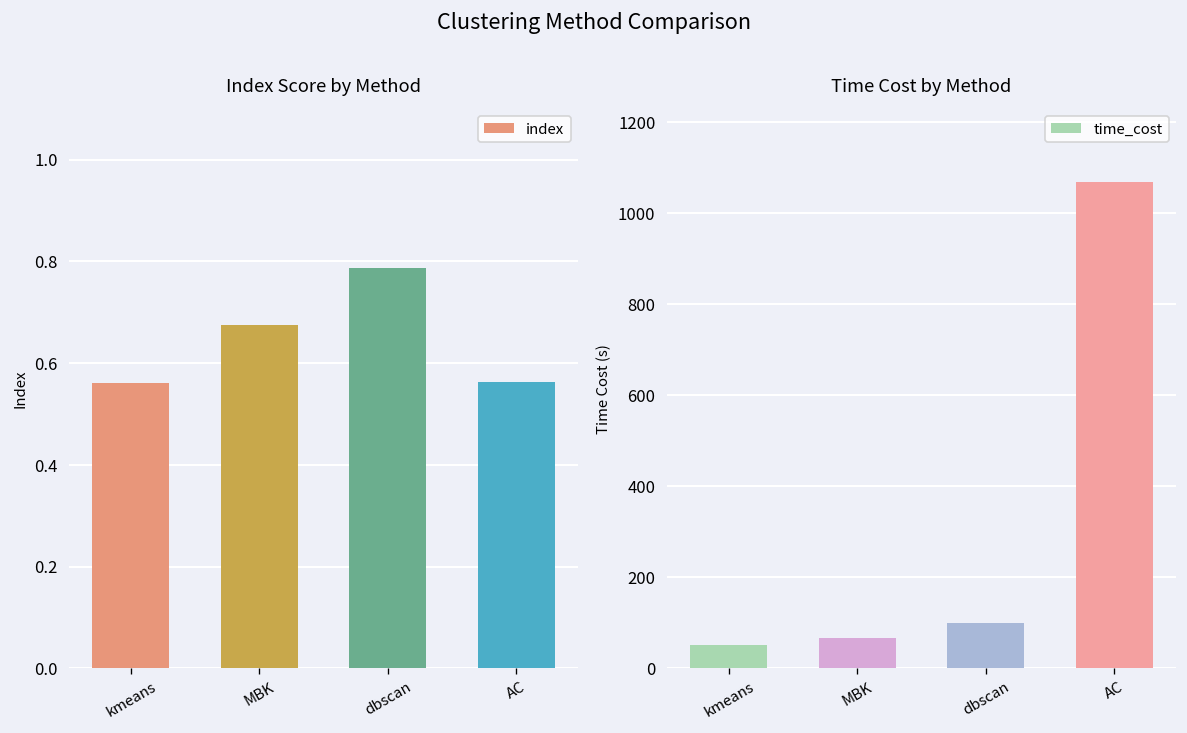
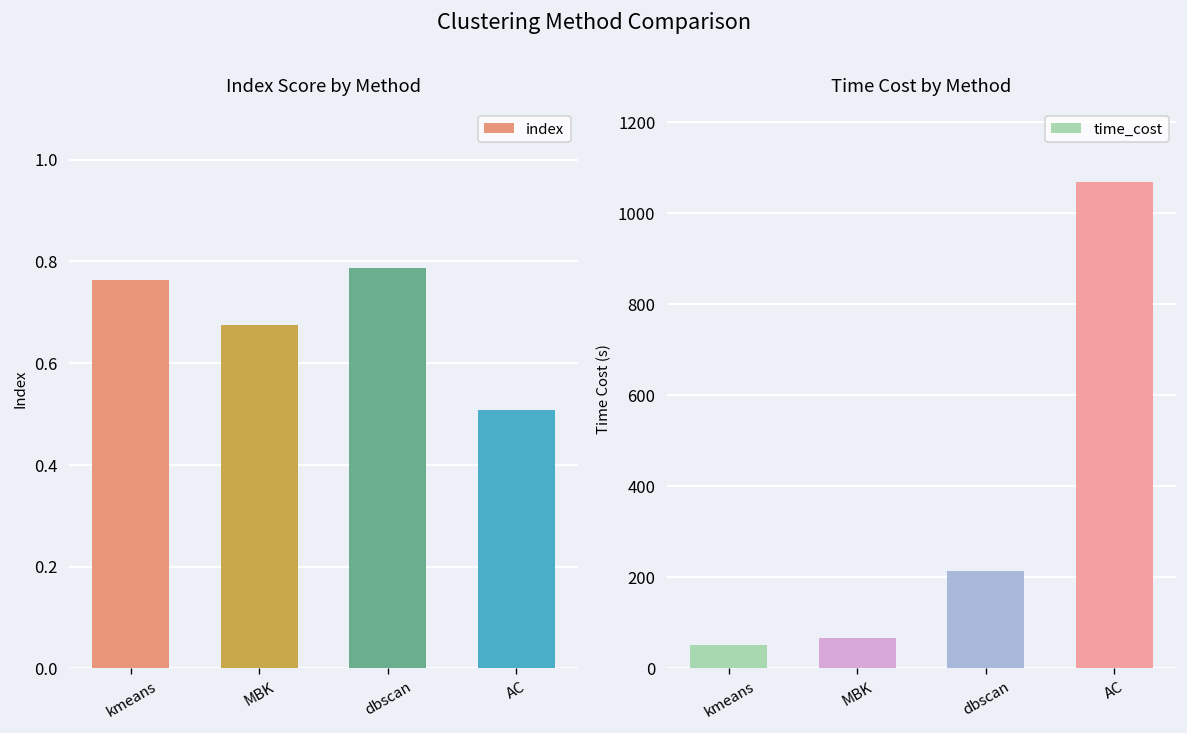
Index Score by Method, kmeans: 0.56 -> 0.76
Index Score by Method, AC: 0.56 -> 0.51
Time Cost by Method, dbscan: 100 -> 210
